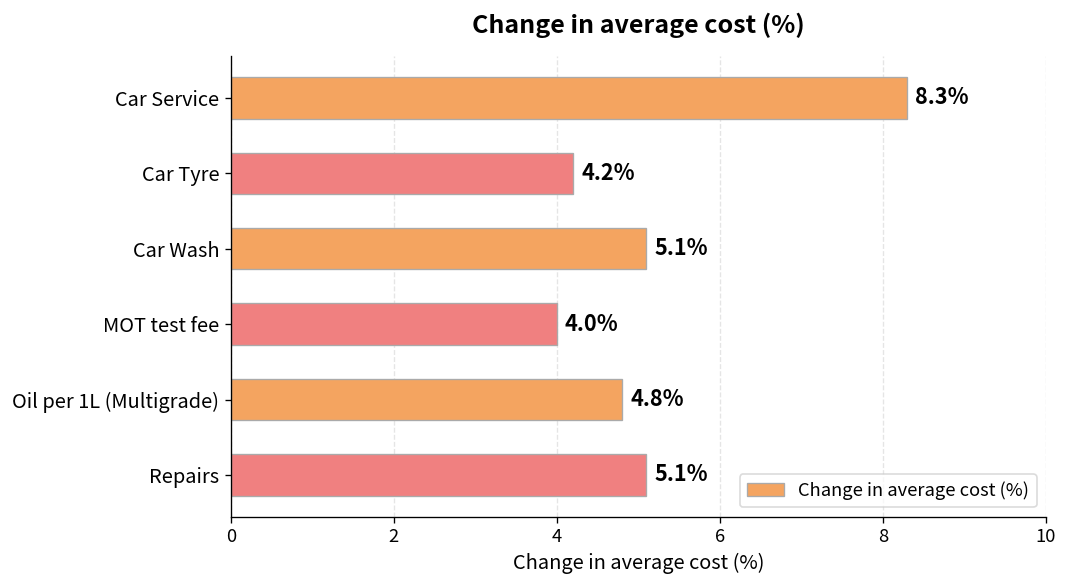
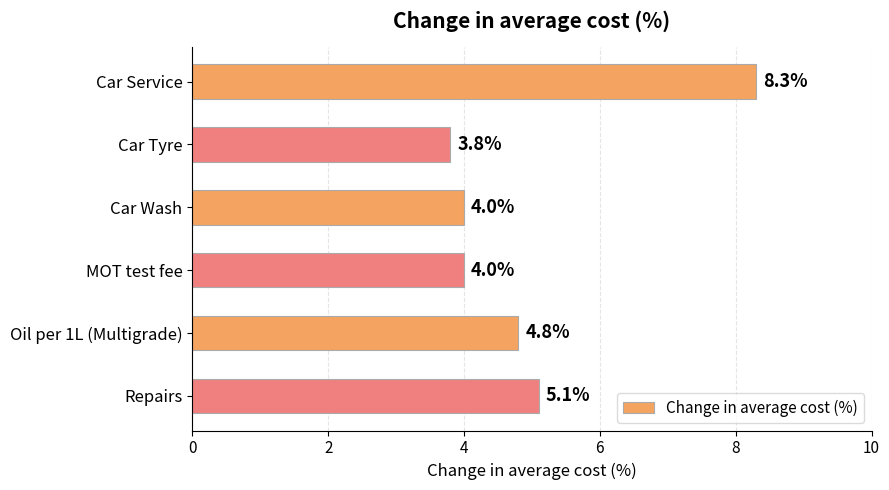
Car Tyre: 4.2% -> 3.8%
Car Wash: 5.1% -> 4.0%
